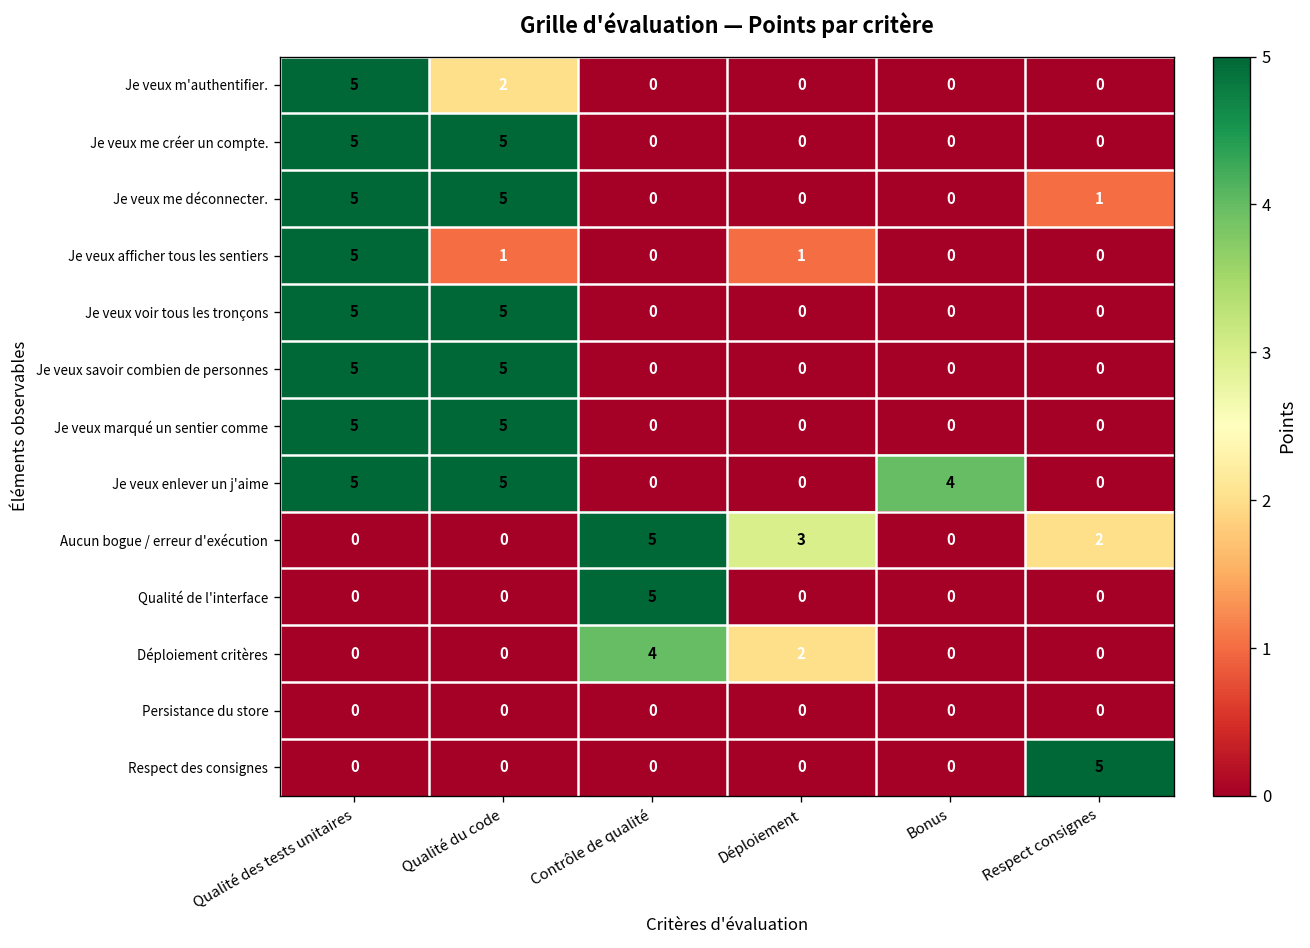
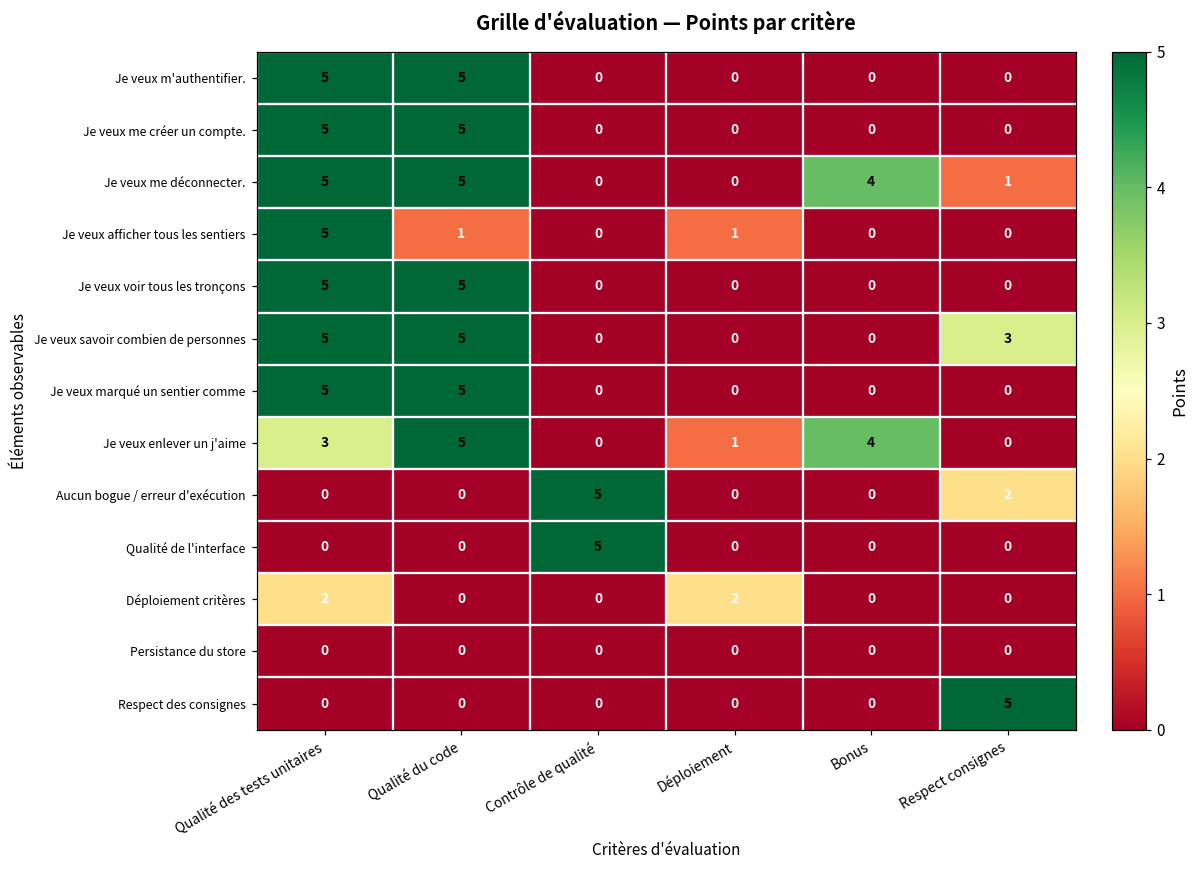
Je veux m'authentifier., Qualité du code: 2 -> 5
Je veux me déconnecter., Bonus: 0 -> 4
Je veux savoir combien de personnes, Respect consignes: 0 -> 3
Je veux enlever un j'aime, Qualité des tests unitaires: 5 -> 3
Je veux enlever un j'aime, Déploiement: 0 -> 1
Aucun bogue / erreur d'exécution, Déploiement: 3 -> 0
Déploiement critères, Qualité des tests unitaires: 0 -> 2
Déploiement critères, Contrôle de qualité: 4 -> 0
